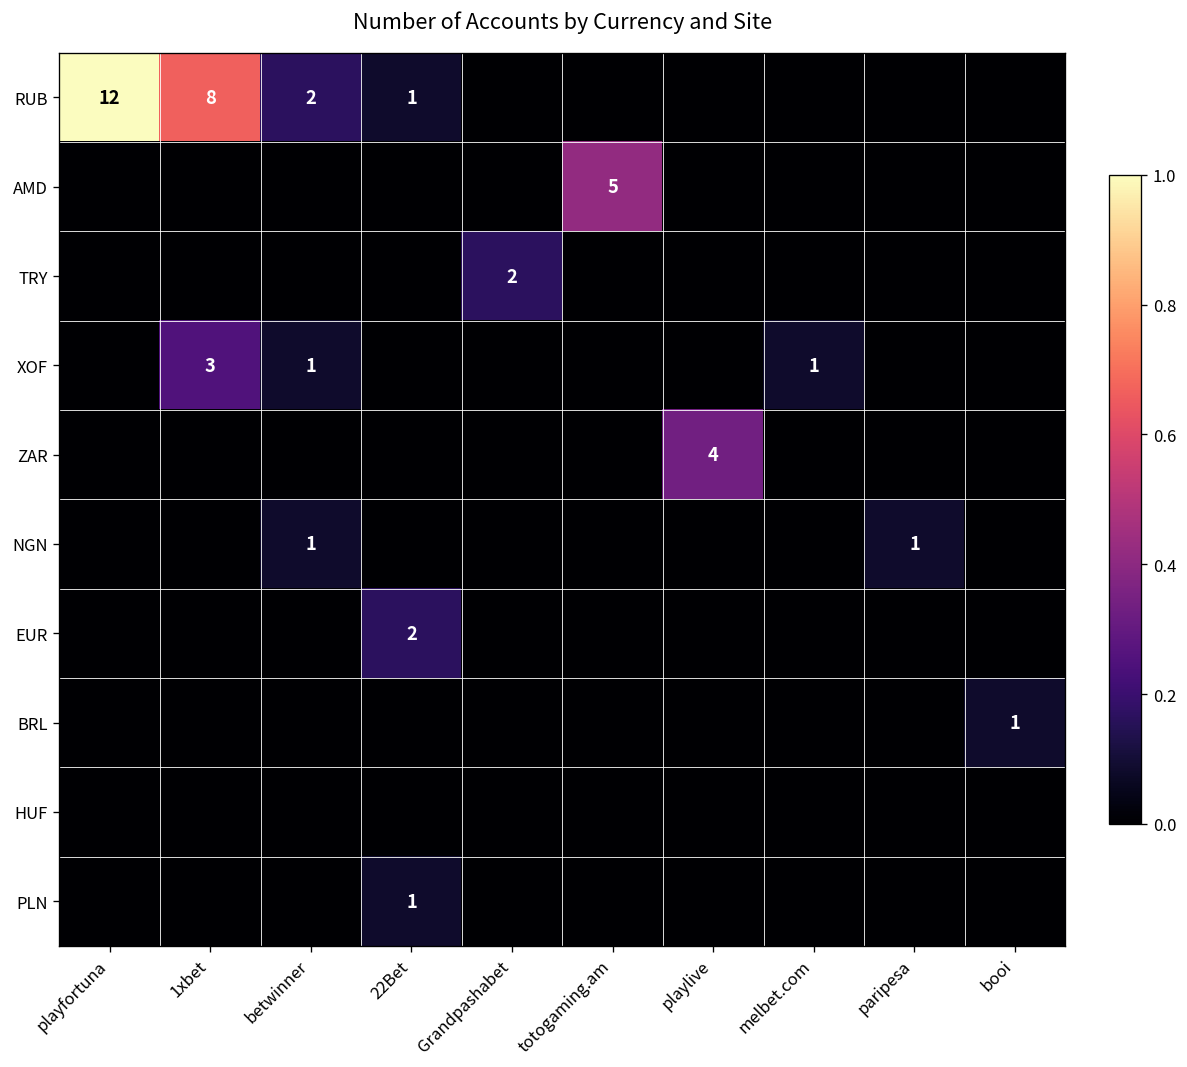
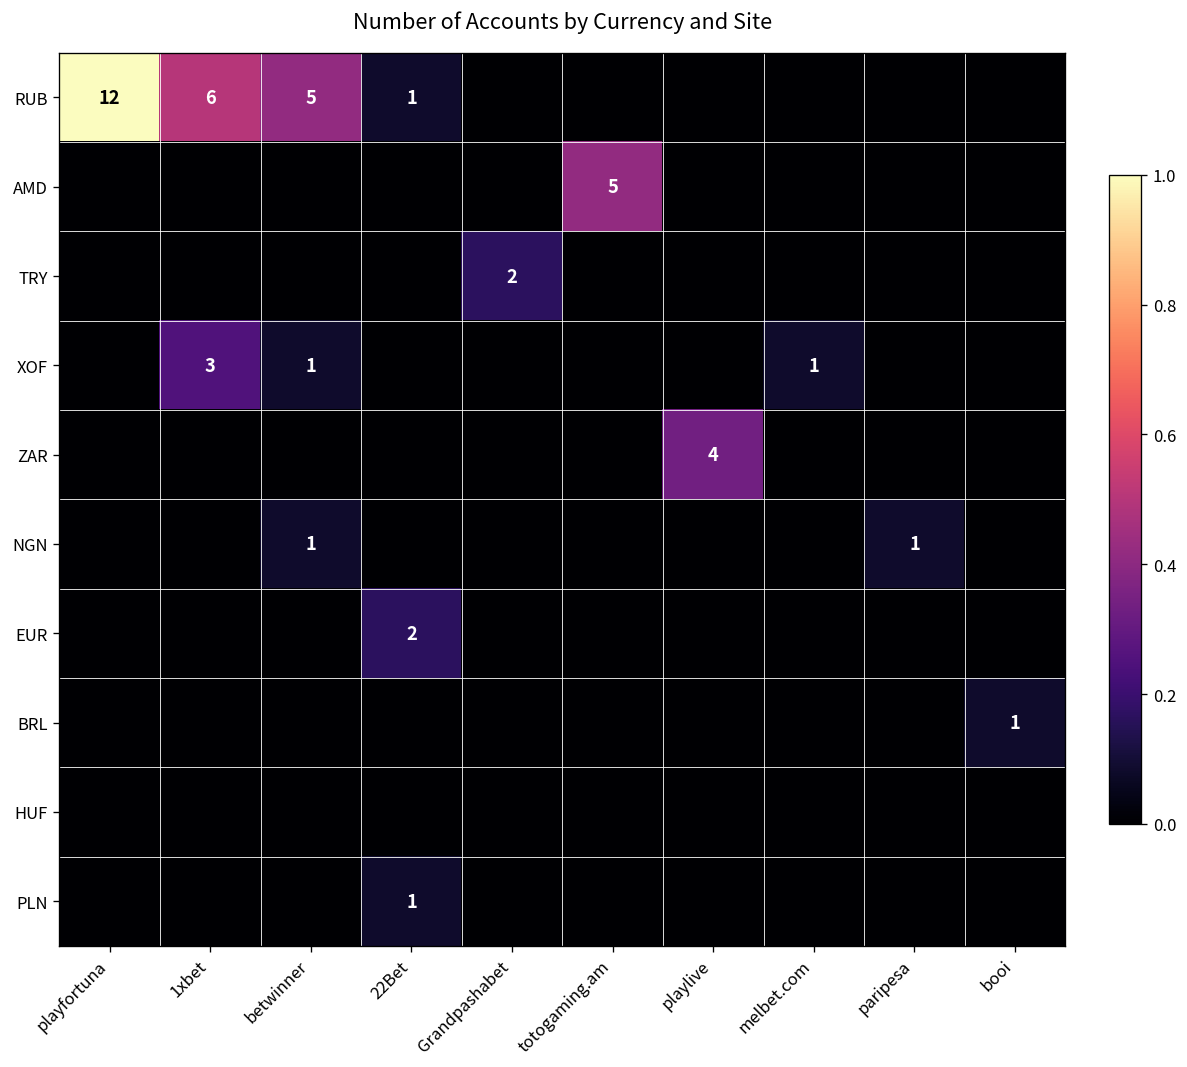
RUB, 1xbet: 8 -> 6
RUB, betwinner: 2 -> 5
